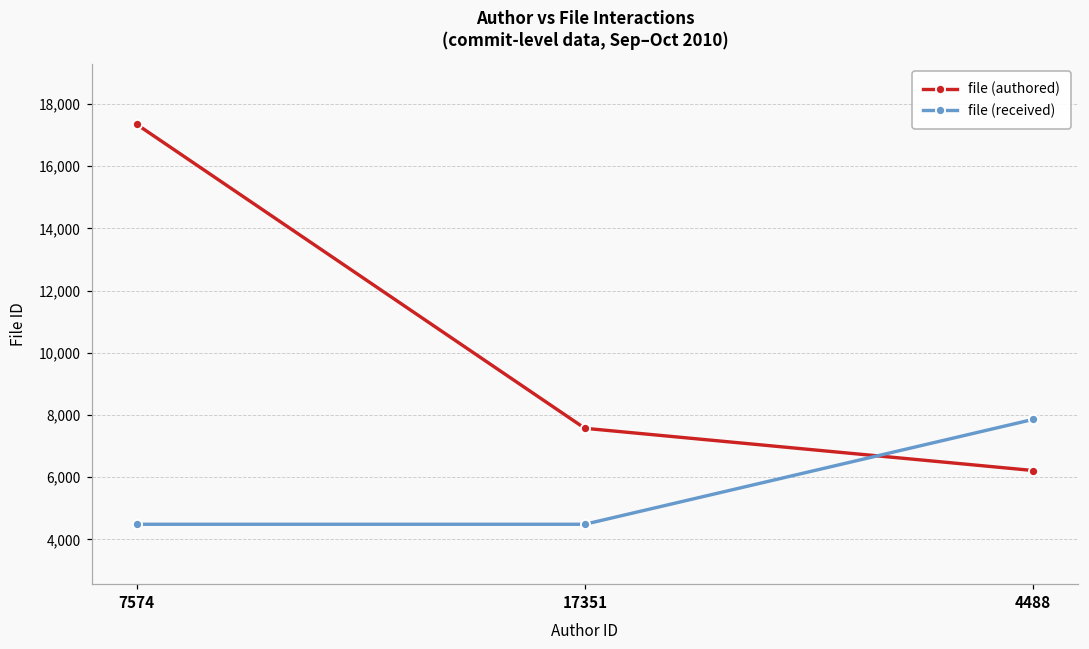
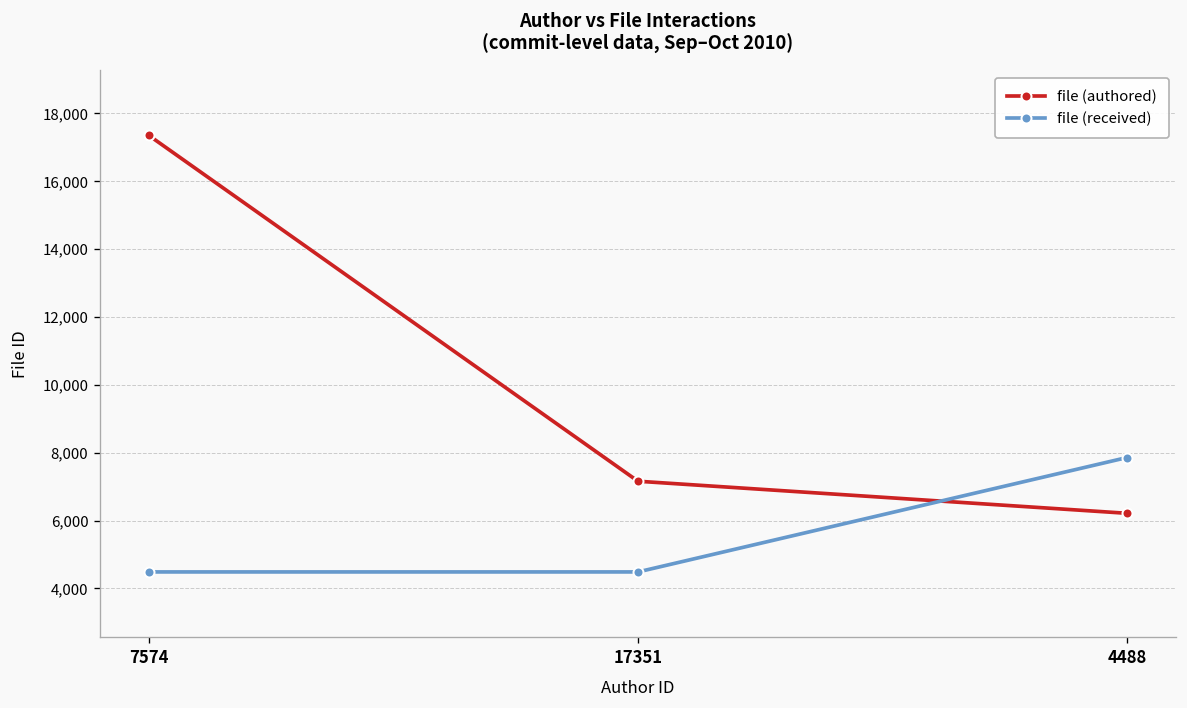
file (authored), 17351: 7,600 -> 7,200
